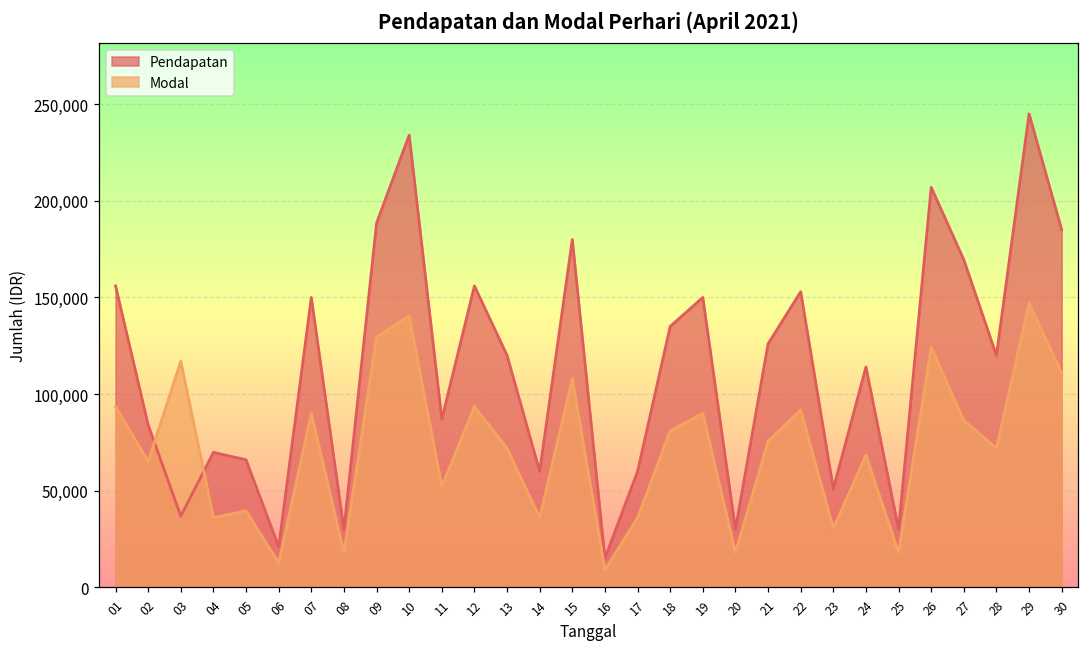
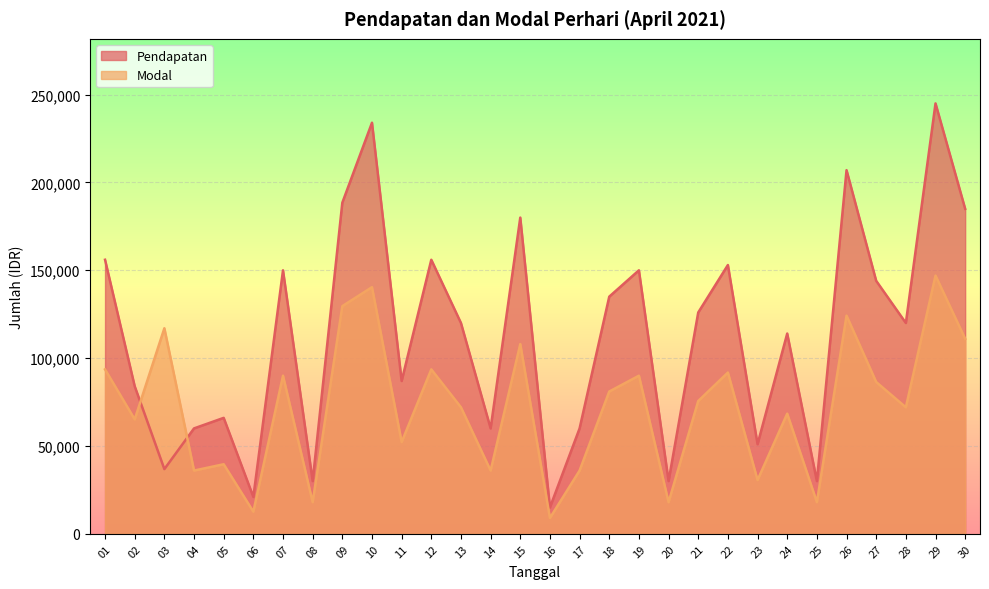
Pendapatan, 04: 70,000 -> 60,000
Pendapatan, 27: 170,000 -> 144,000
